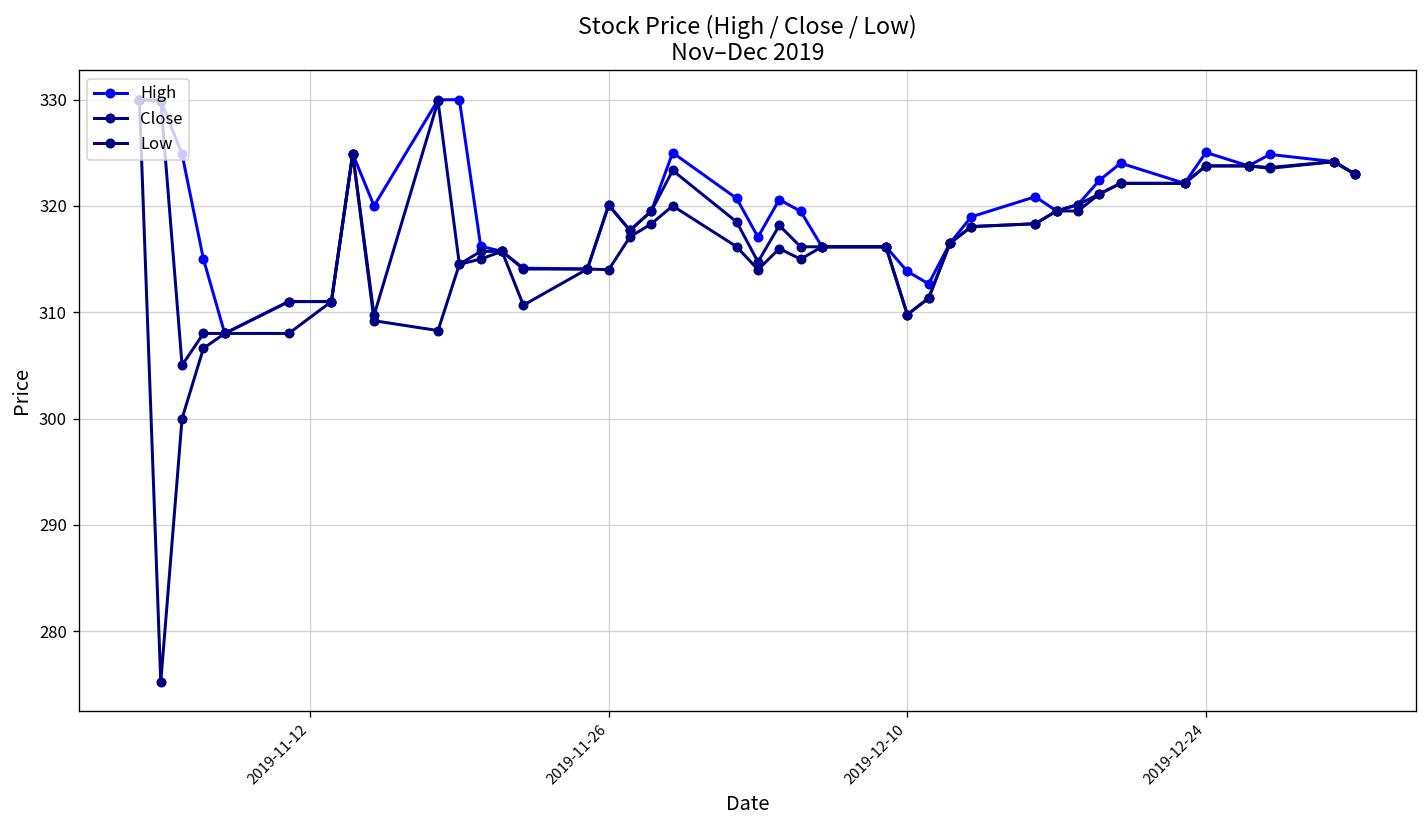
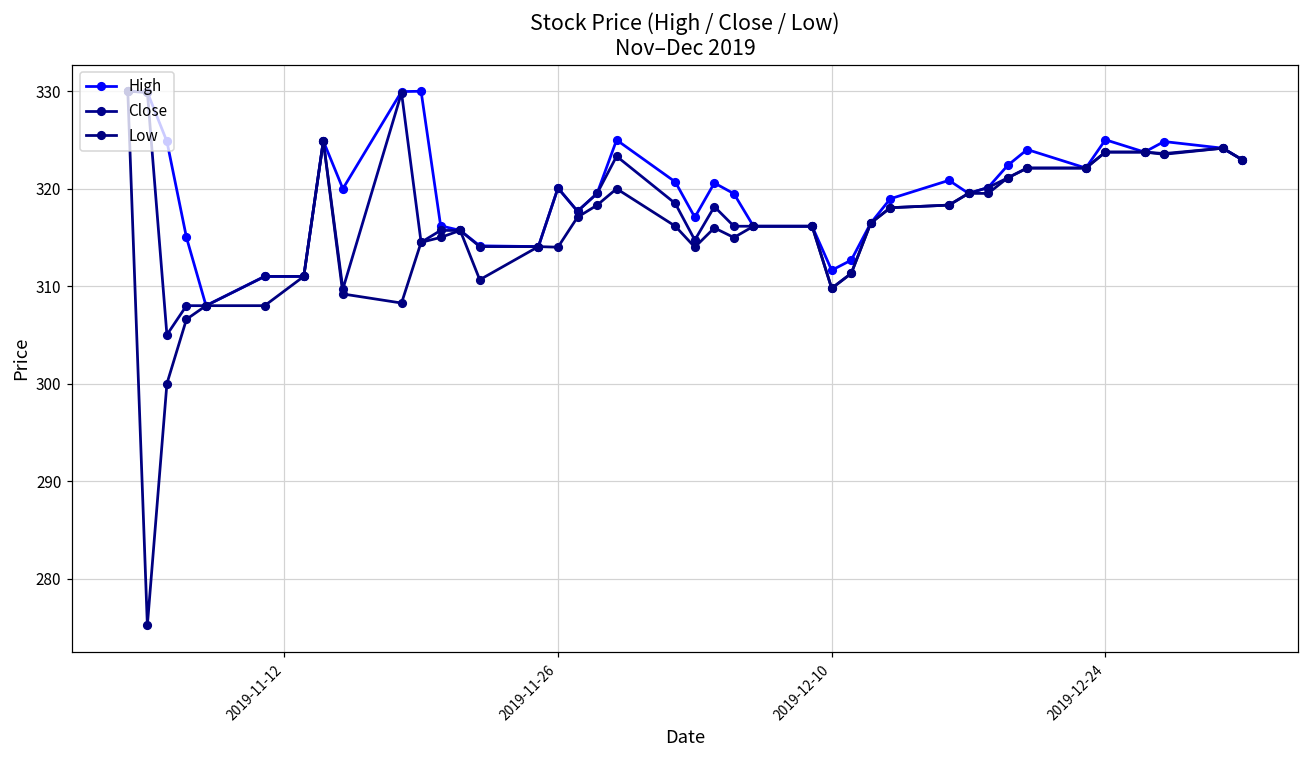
High, 2019-12-10: 314 -> 312
